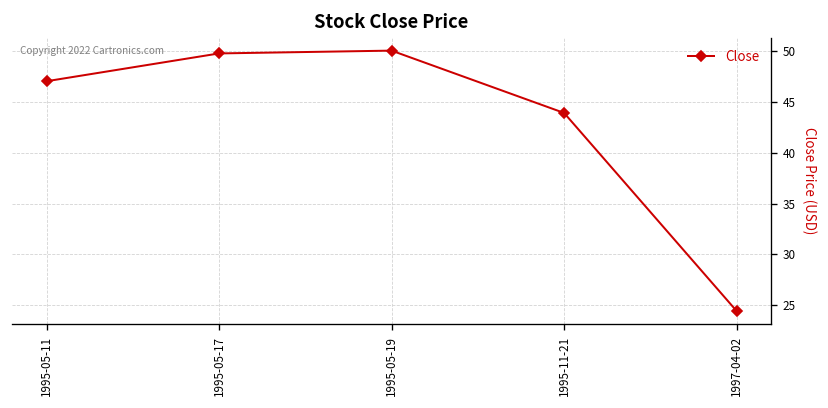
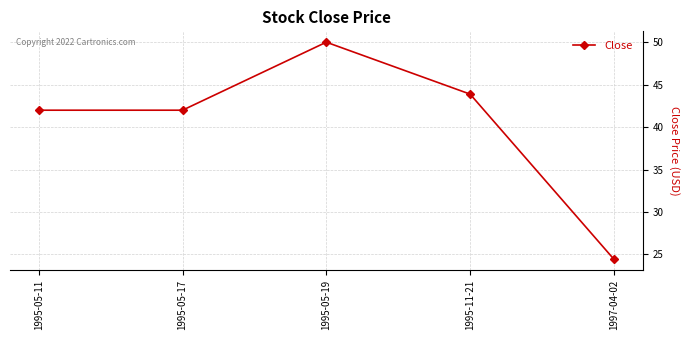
1995-05-11: 47 -> 42
1995-05-17: 50 -> 42
